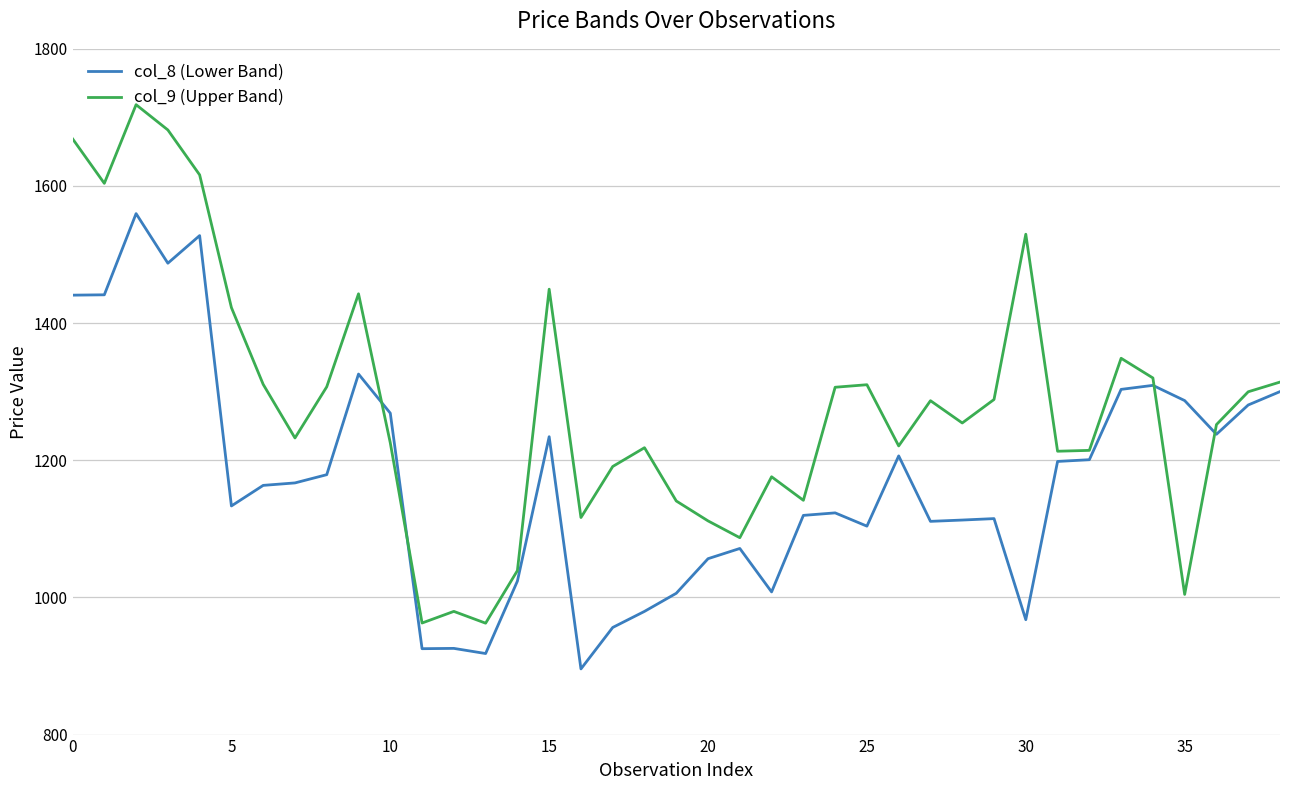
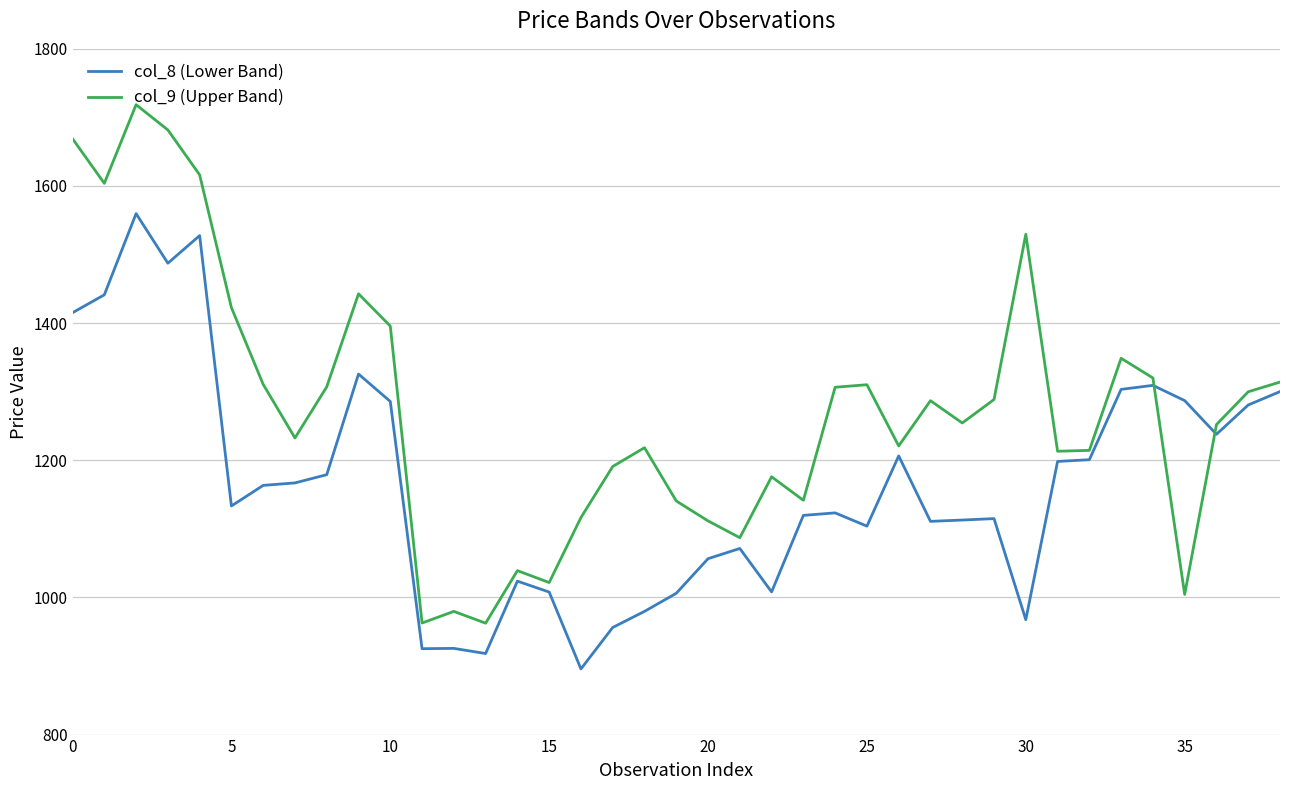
col_8 (Lower Band), 0: 1440 -> 1420
col_8 (Lower Band), 10: 1270 -> 1290
col_9 (Upper Band), 10: 1230 -> 1400
col_8 (Lower Band), 15: 1230 -> 1010
col_9 (Upper Band), 15: 1450 -> 1020
